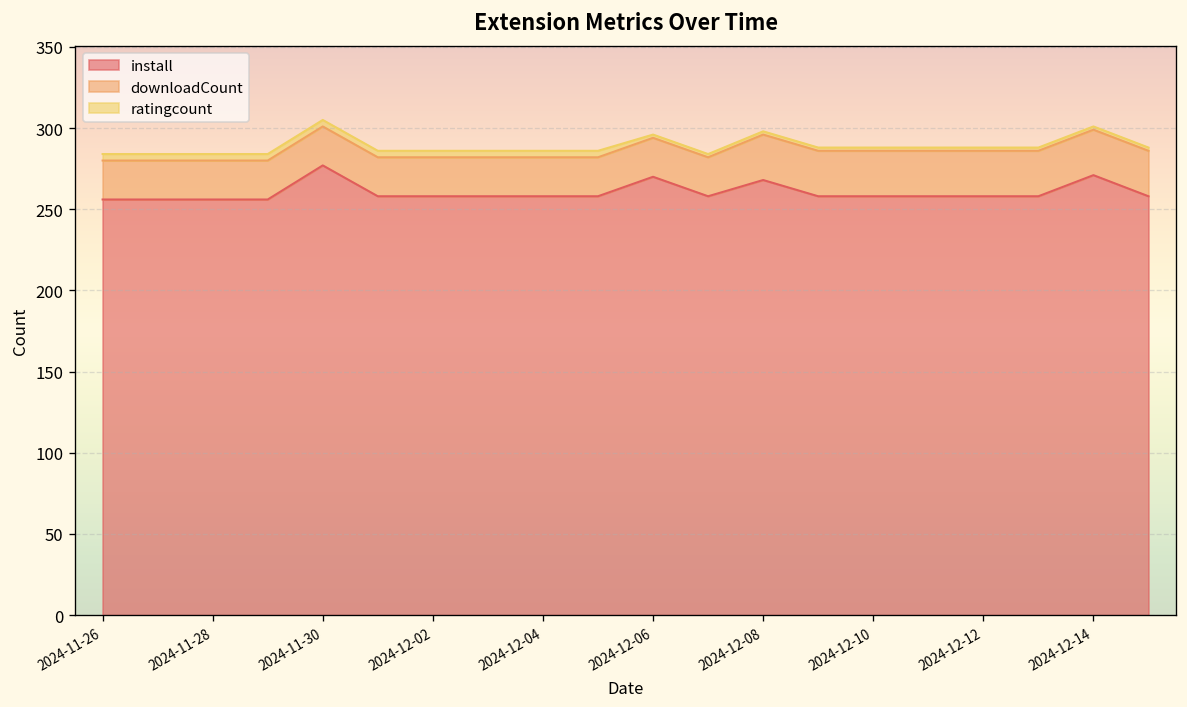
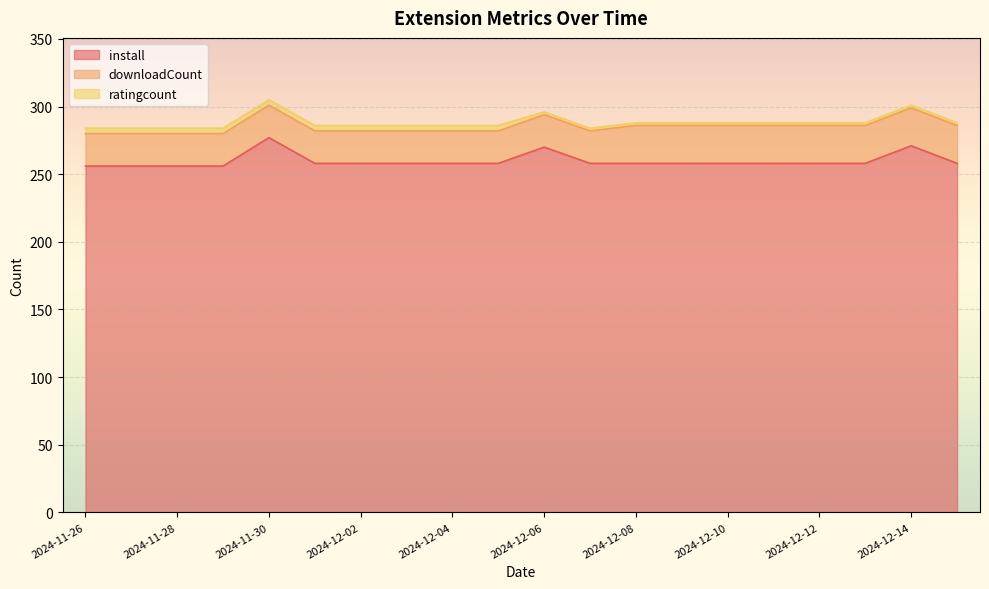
install, 2024-12-08: 268 -> 258
